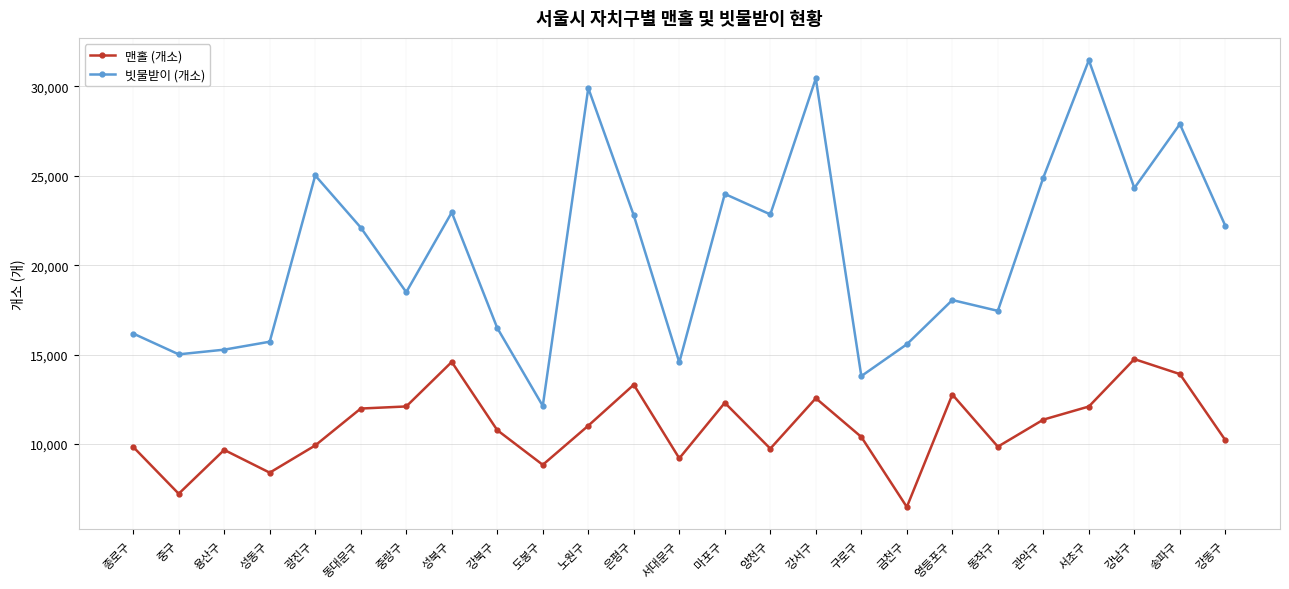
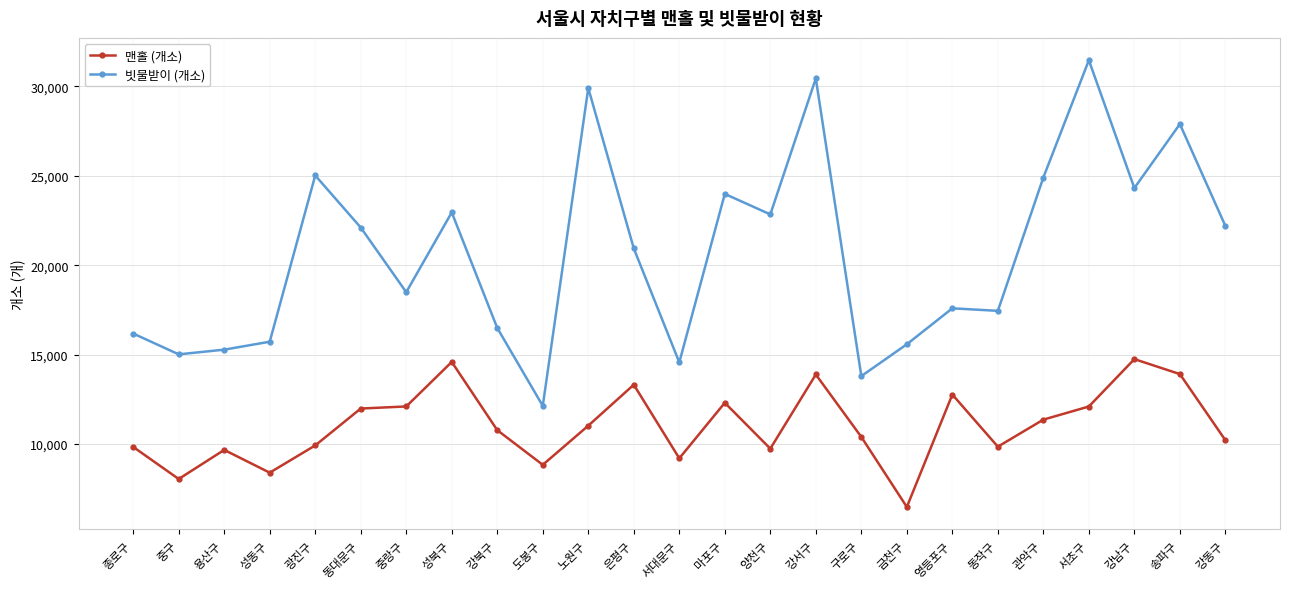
맨홀 (개소), 중구: 7,200 -> 8,000
빗물받이 (개소), 은평구: 22,800 -> 20,900
맨홀 (개소), 강서구: 12,600 -> 13,900
빗물받이 (개소), 영등포구: 18,100 -> 17,600
